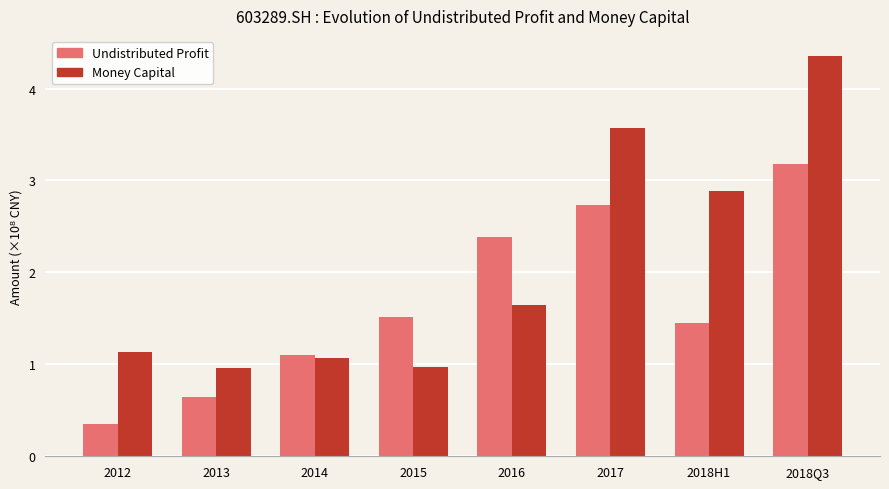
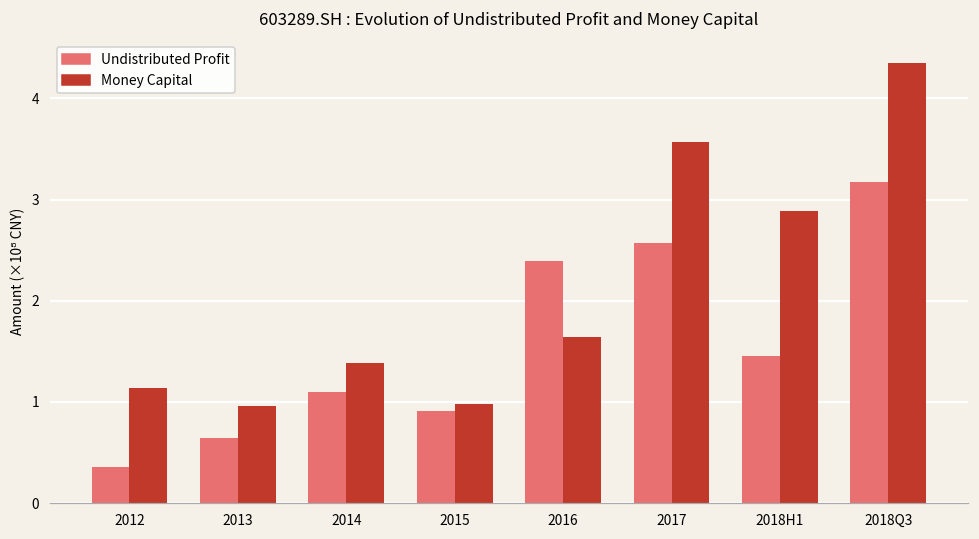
Money Capital, 2014: 1.1 -> 1.4
Undistributed Profit, 2015: 1.5 -> 0.9
Undistributed Profit, 2017: 2.7 -> 2.6
